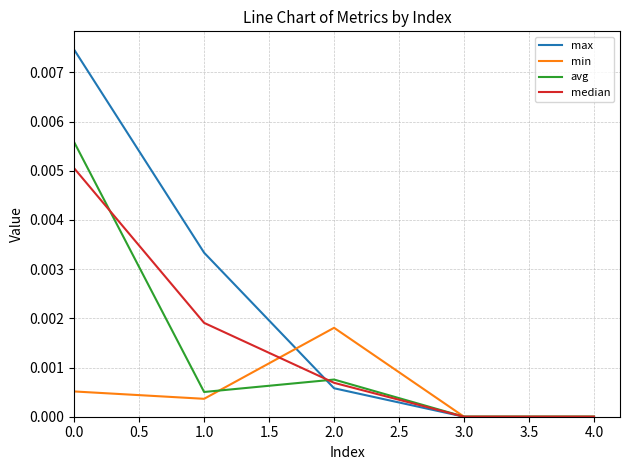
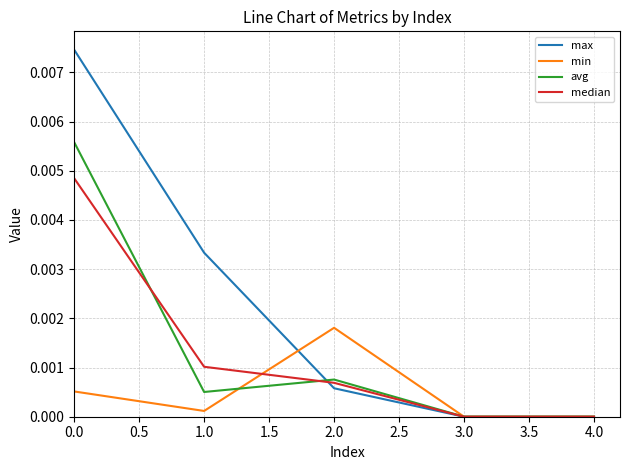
median, 0.0: 0.0051 -> 0.0048
min, 1.0: 0.0004 -> 0.0001
median, 1.0: 0.0019 -> 0.0010
